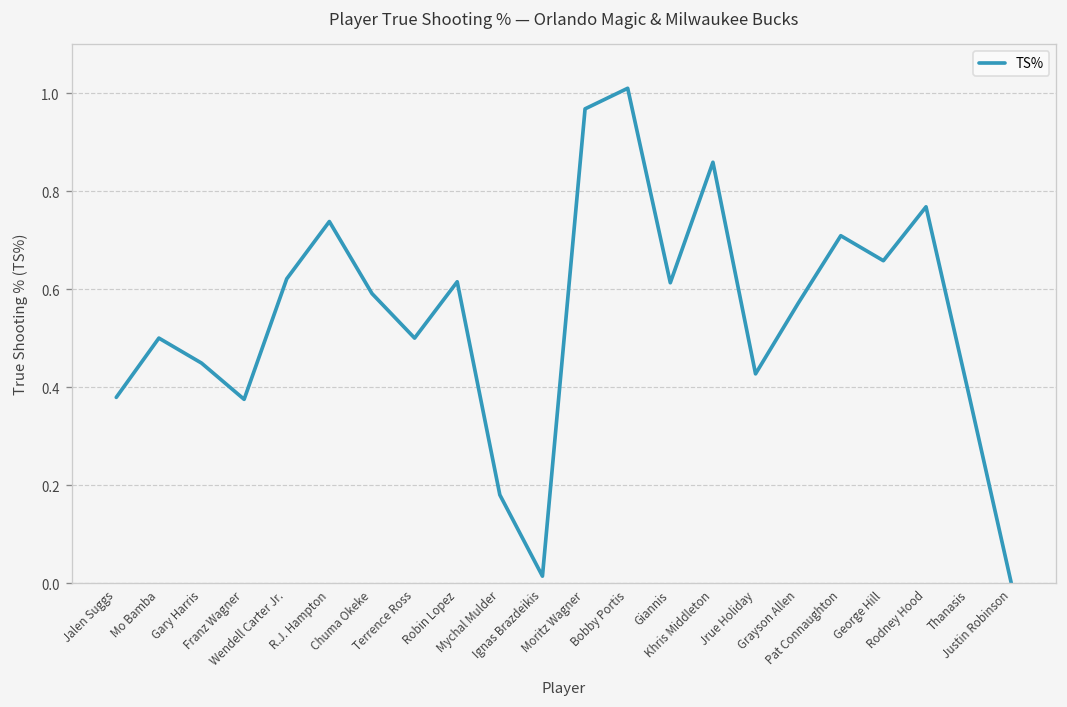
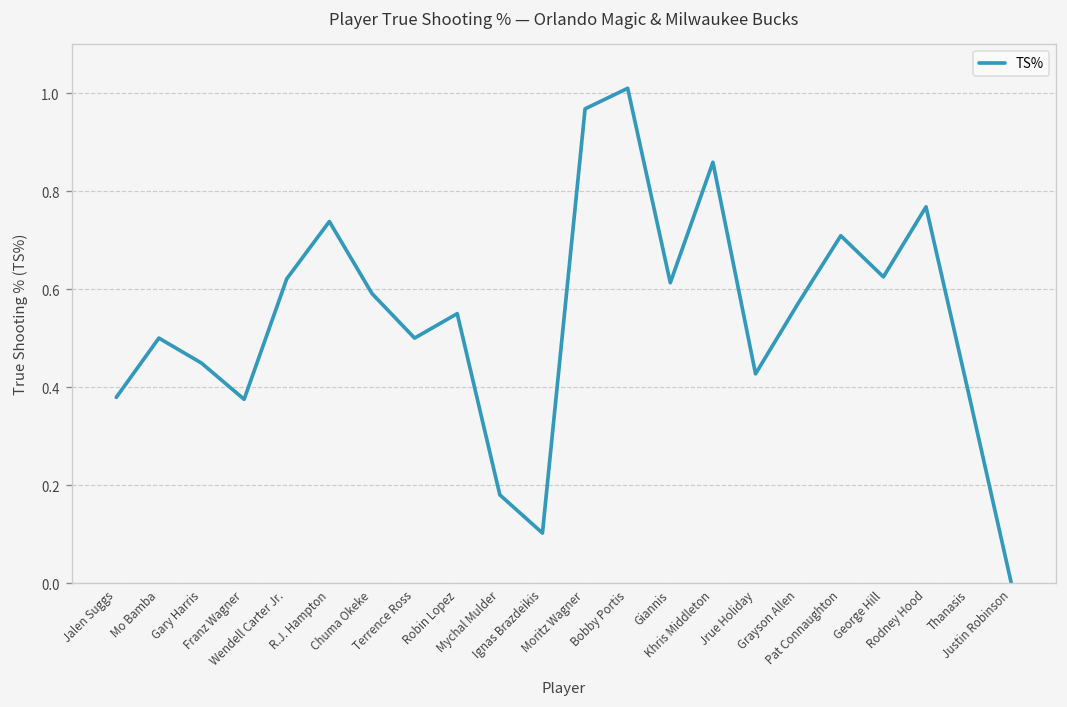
Robin Lopez: 0.62 -> 0.55
Ignas Brazdeikis: 0.01 -> 0.10
George Hill: 0.66 -> 0.63
